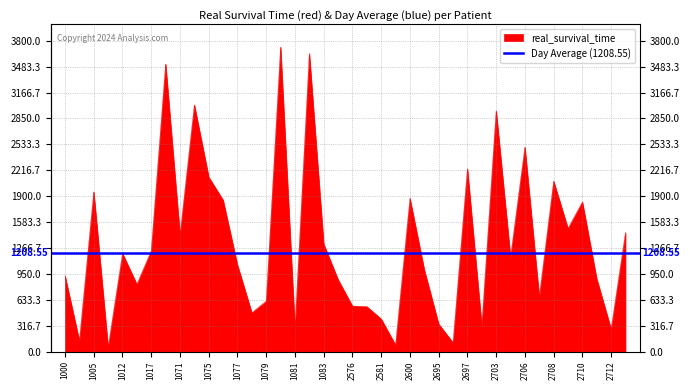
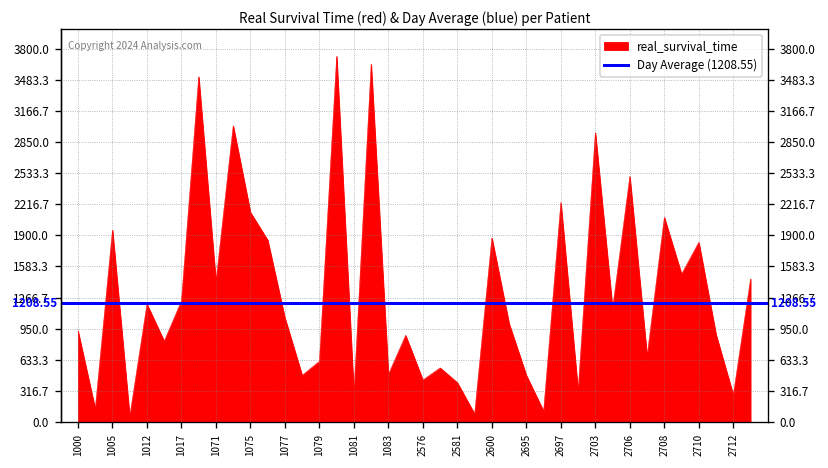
1083: 1300 -> 500
2576: 600 -> 400
2695: 300 -> 500
